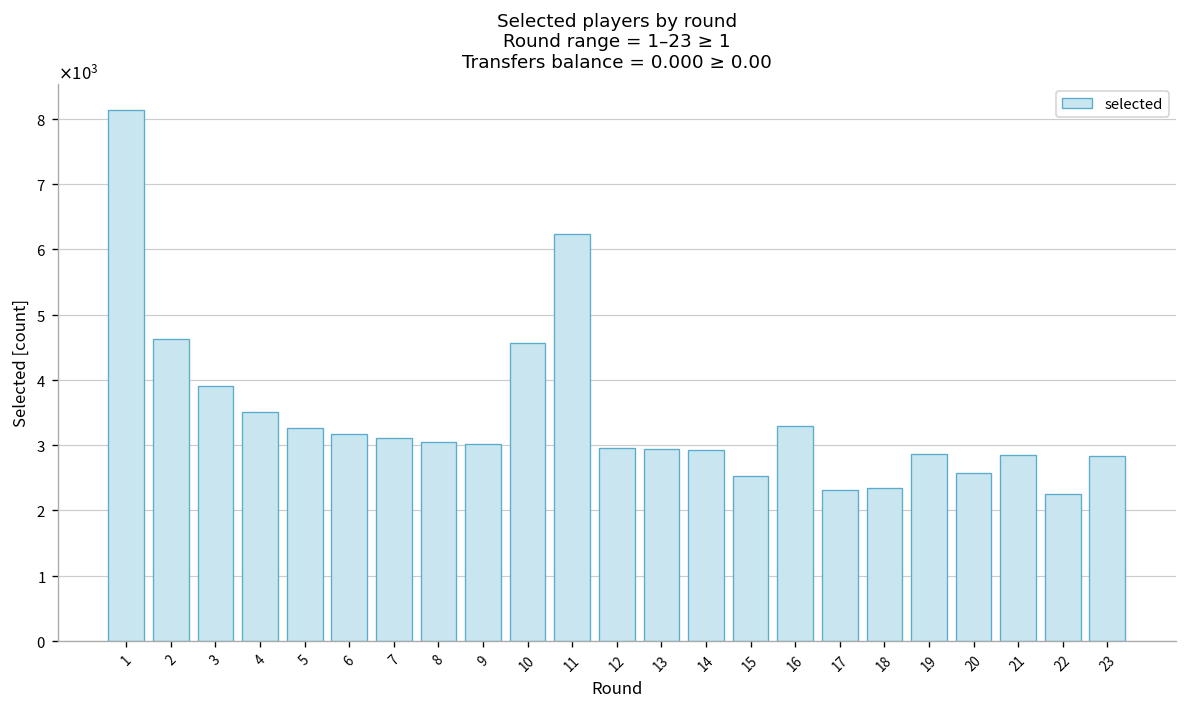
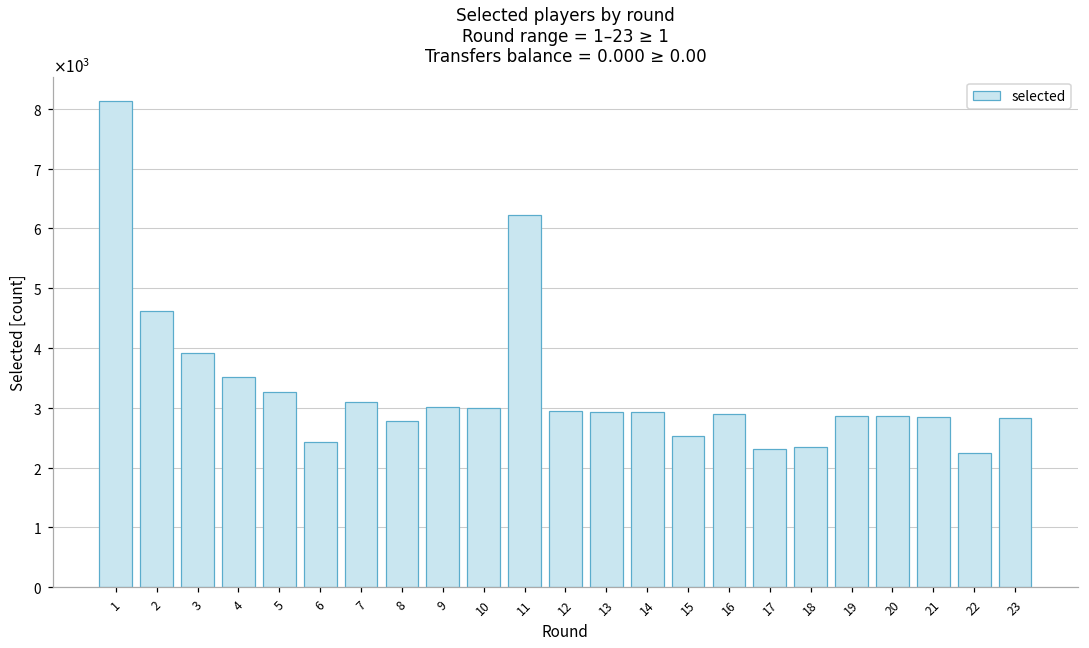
6: 3200 -> 2400
8: 3100 -> 2800
10: 4600 -> 3000
16: 3300 -> 2900
20: 2600 -> 2900
